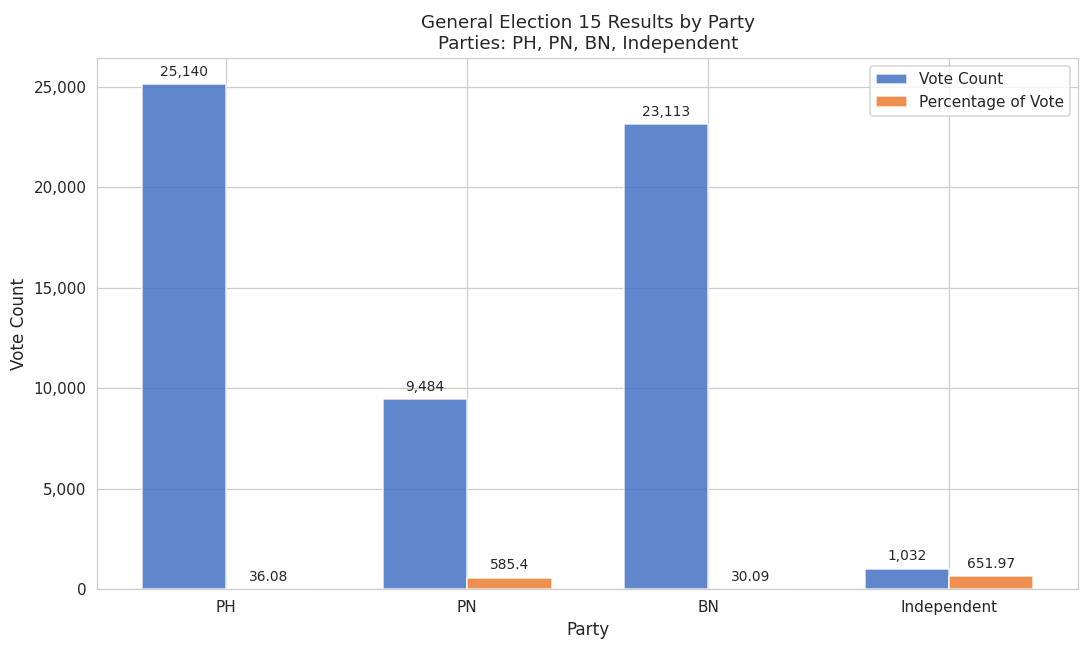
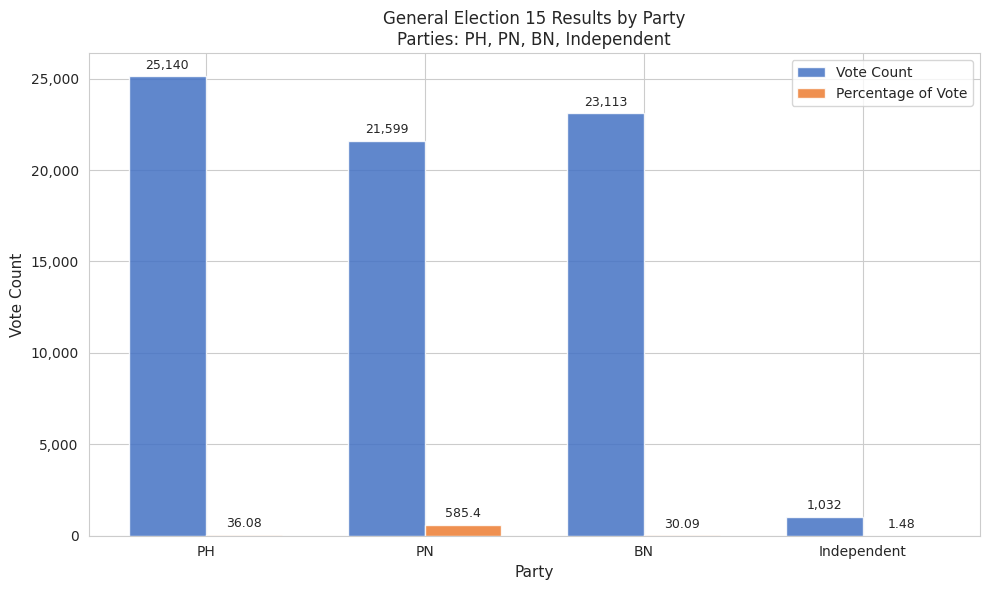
Vote Count, PN: 9,484 -> 21,599
Percentage of Vote, Independent: 651.97 -> 1.48
